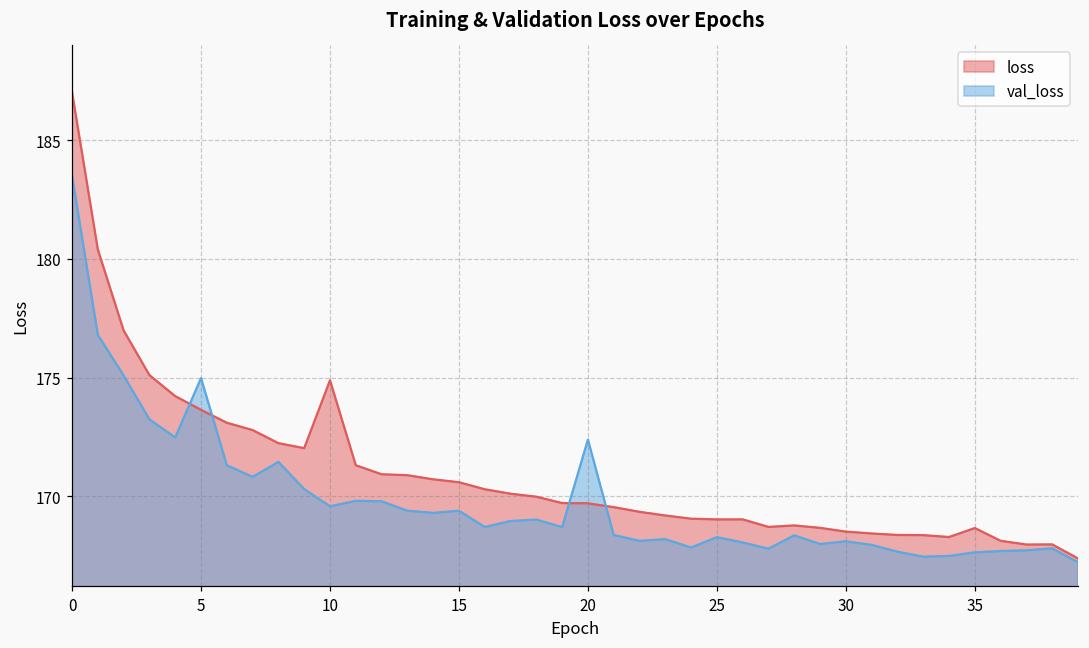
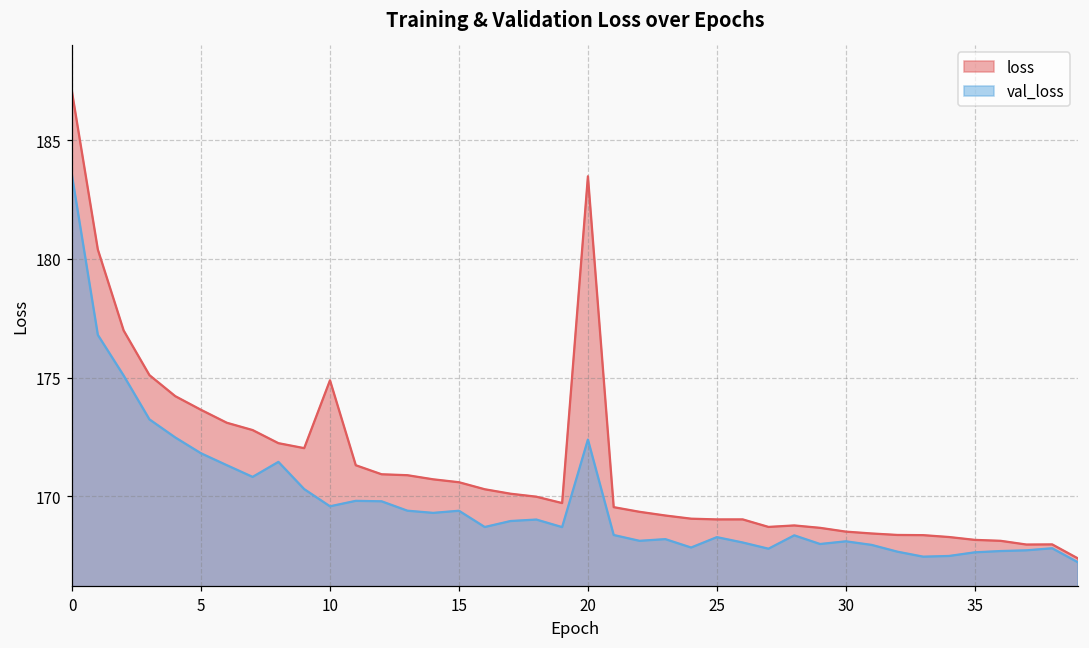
val_loss, 5: 175.0 -> 171.8
loss, 20: 169.7 -> 183.5
loss, 35: 168.7 -> 168.2
